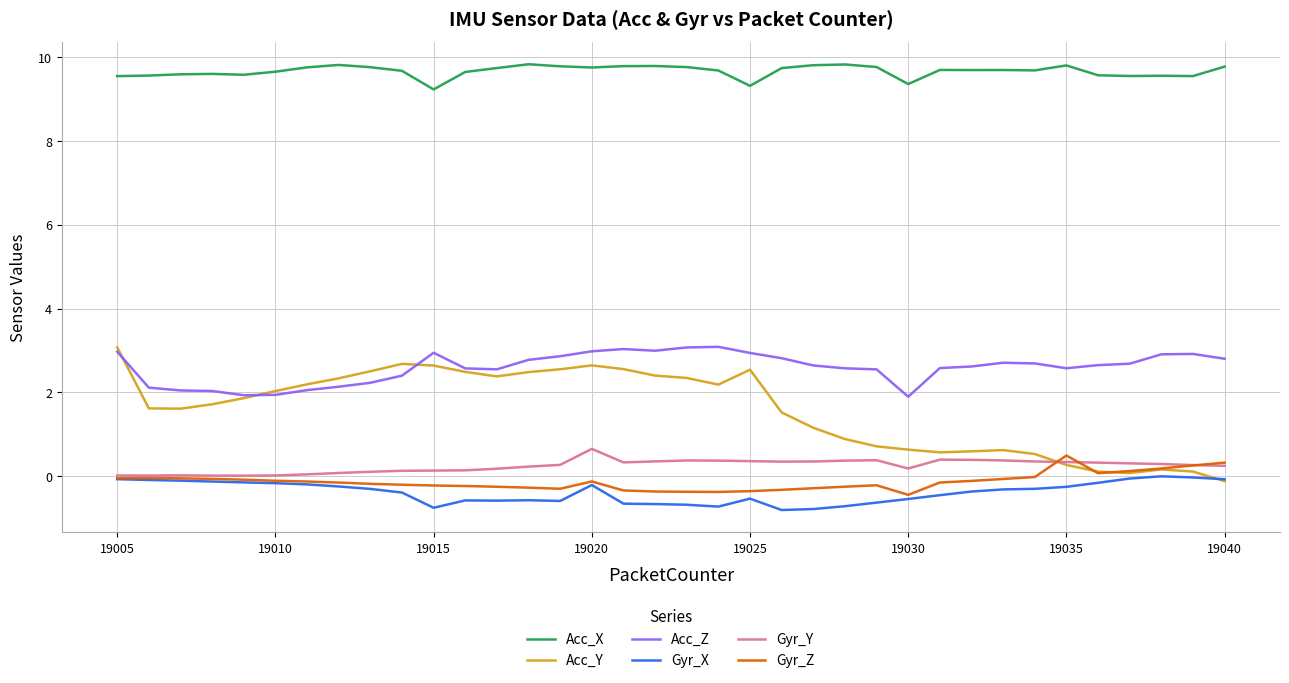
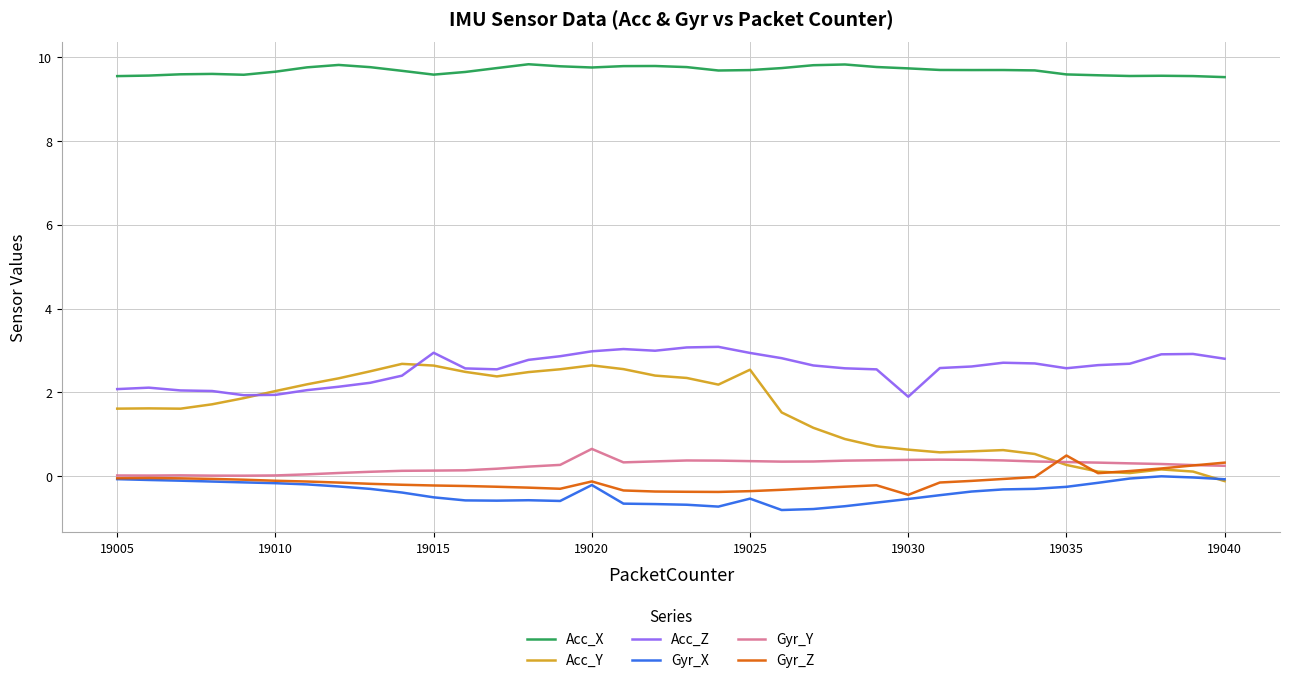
Acc_Y, 19005: 3.1 -> 1.6
Acc_Z, 19005: 3.0 -> 2.1
Acc_X, 19015: 9.2 -> 9.6
Gyr_X, 19015: -0.8 -> -0.5
Acc_X, 19025: 9.3 -> 9.7
Acc_X, 19030: 9.4 -> 9.7
Gyr_Y, 19030: 0.2 -> 0.4
Acc_X, 19035: 9.8 -> 9.6
Acc_X, 19040: 9.8 -> 9.5
